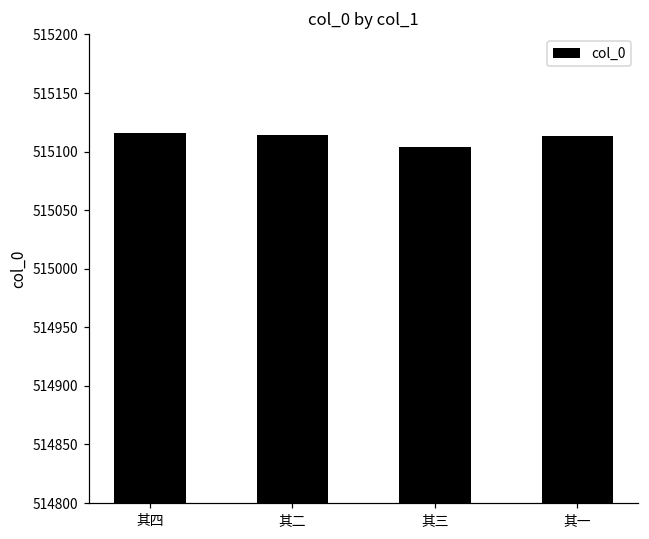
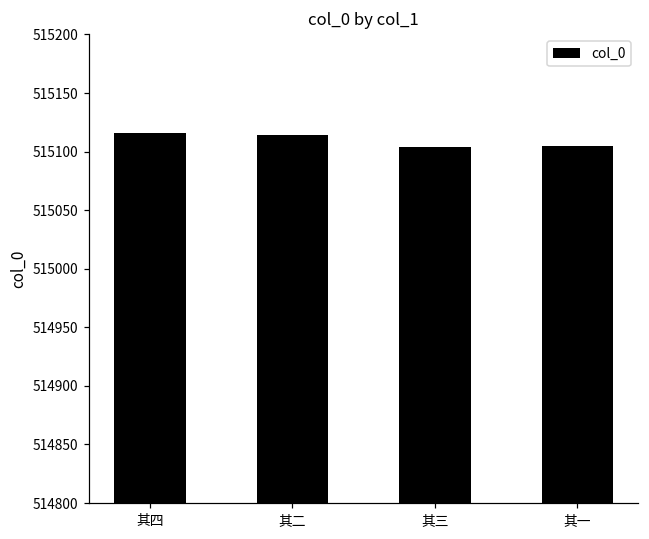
其一: 515113 -> 515105
